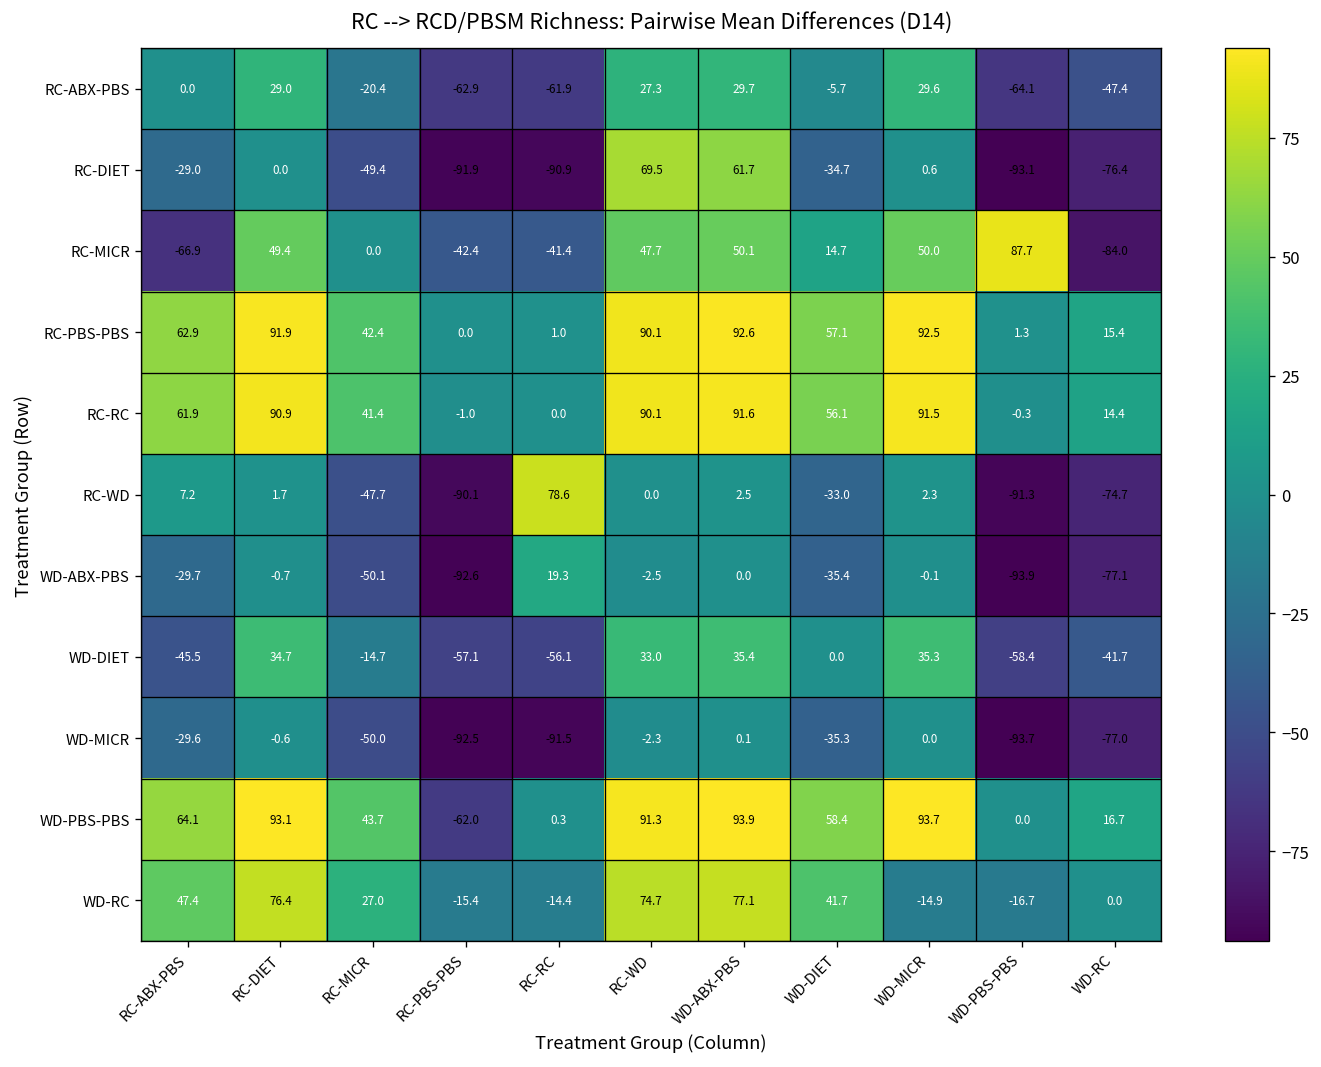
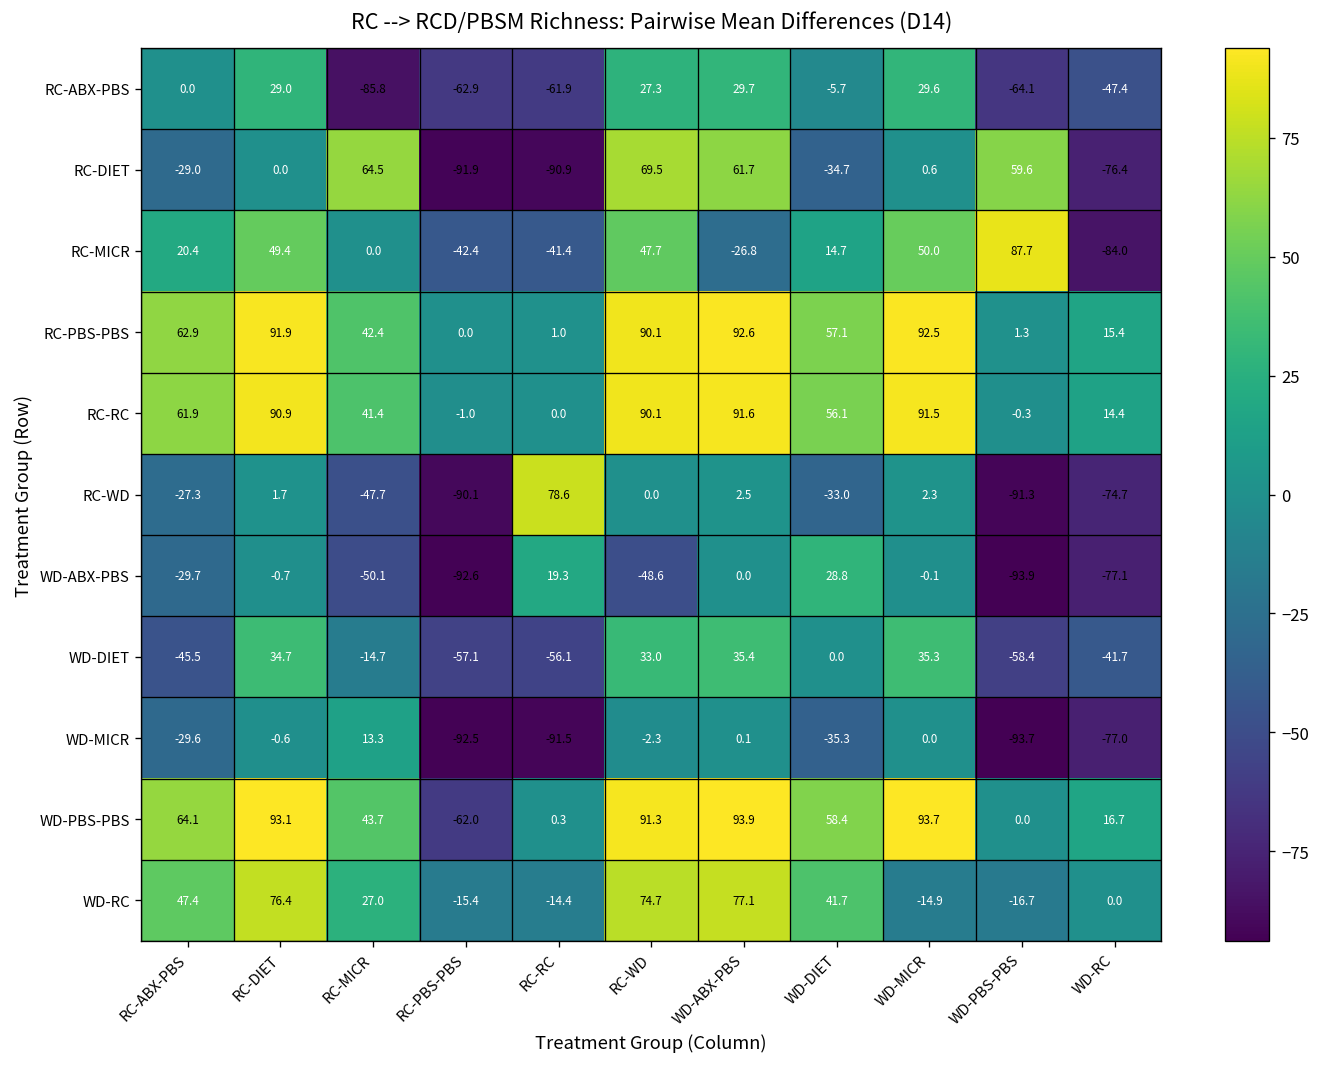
RC-ABX-PBS, RC-MICR: -20.4 -> -85.8
RC-DIET, RC-MICR: -49.4 -> 64.5
RC-DIET, WD-PBS-PBS: -93.1 -> 59.6
RC-MICR, RC-ABX-PBS: -66.9 -> 20.4
RC-MICR, WD-ABX-PBS: 50.1 -> -26.8
RC-WD, RC-ABX-PBS: 7.2 -> -27.3
WD-ABX-PBS, RC-WD: -2.5 -> -48.6
WD-ABX-PBS, WD-DIET: -35.4 -> 28.8
WD-MICR, RC-MICR: -50.0 -> 13.3
